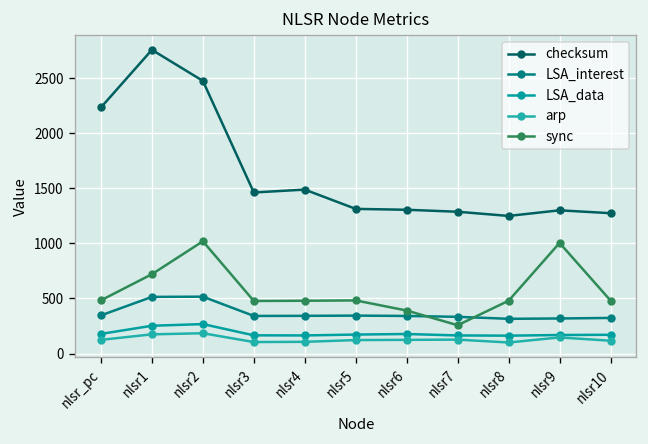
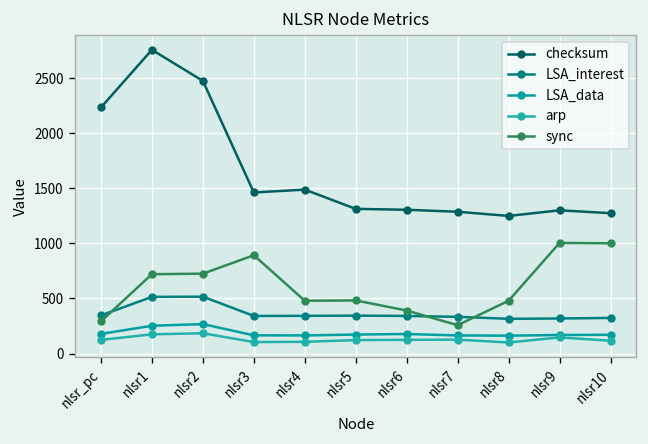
sync, nlsr_pc: 500 -> 300
sync, nlsr2: 1000 -> 700
sync, nlsr3: 500 -> 900
sync, nlsr10: 500 -> 1000
